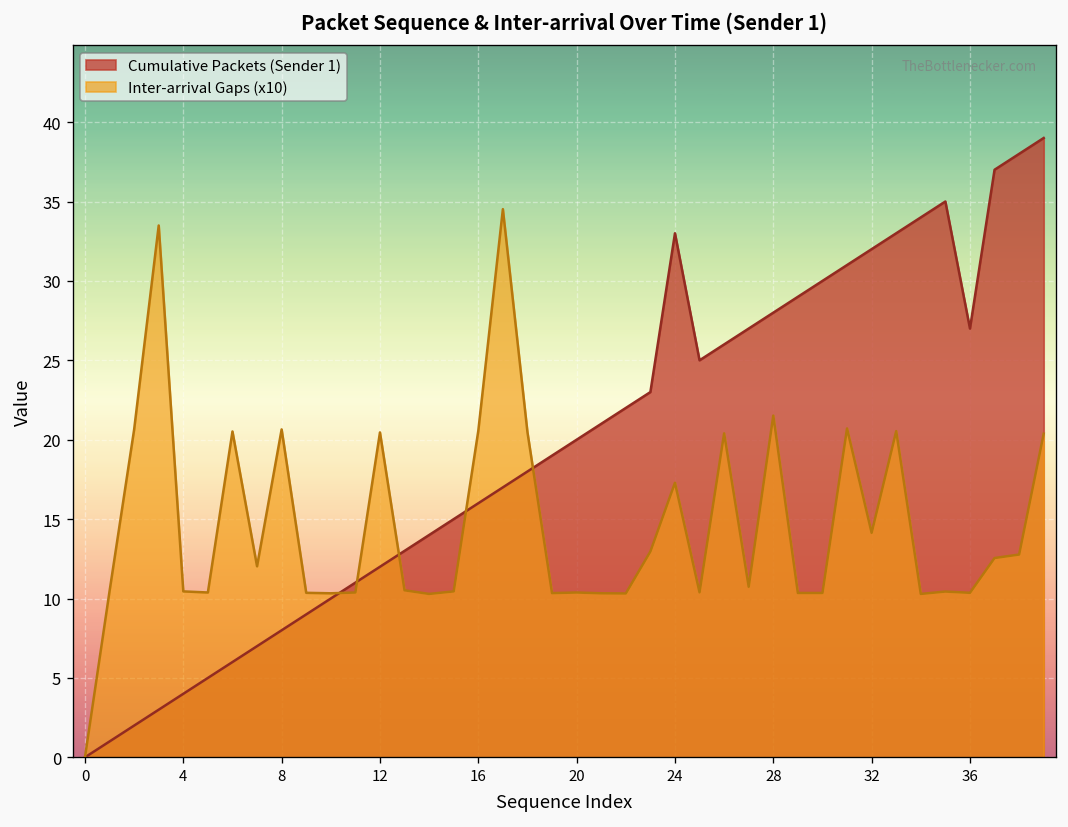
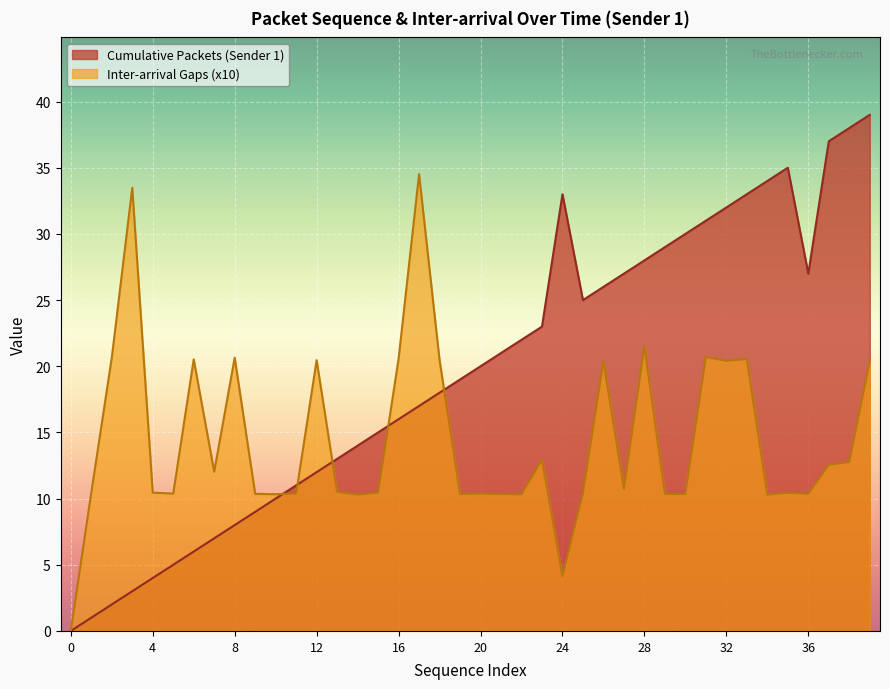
Inter-arrival Gaps (x10), 24: 17.3 -> 4.1
Inter-arrival Gaps (x10), 32: 14.1 -> 20.4
